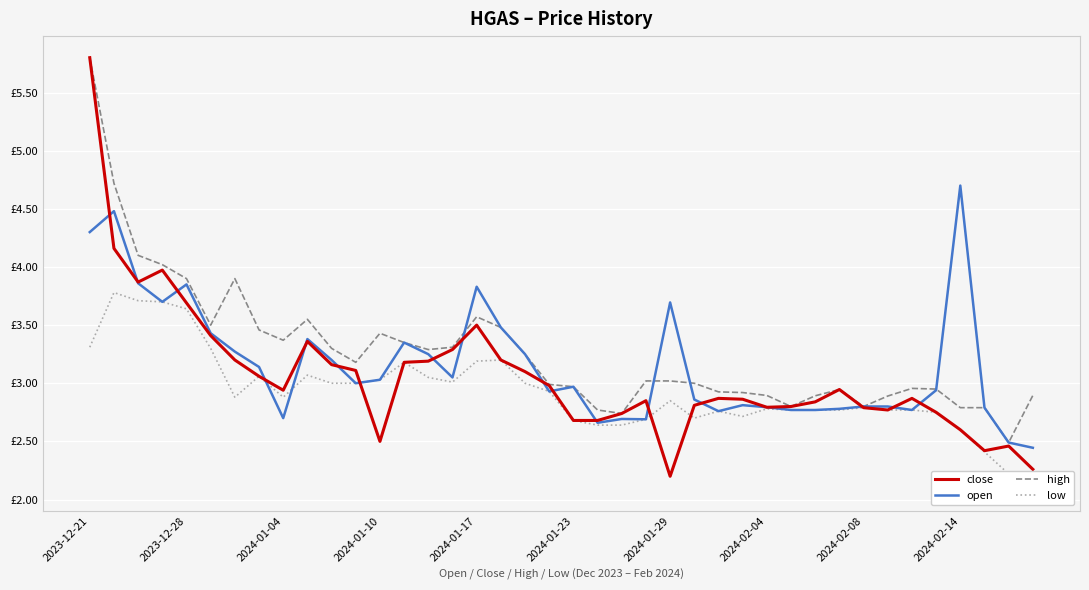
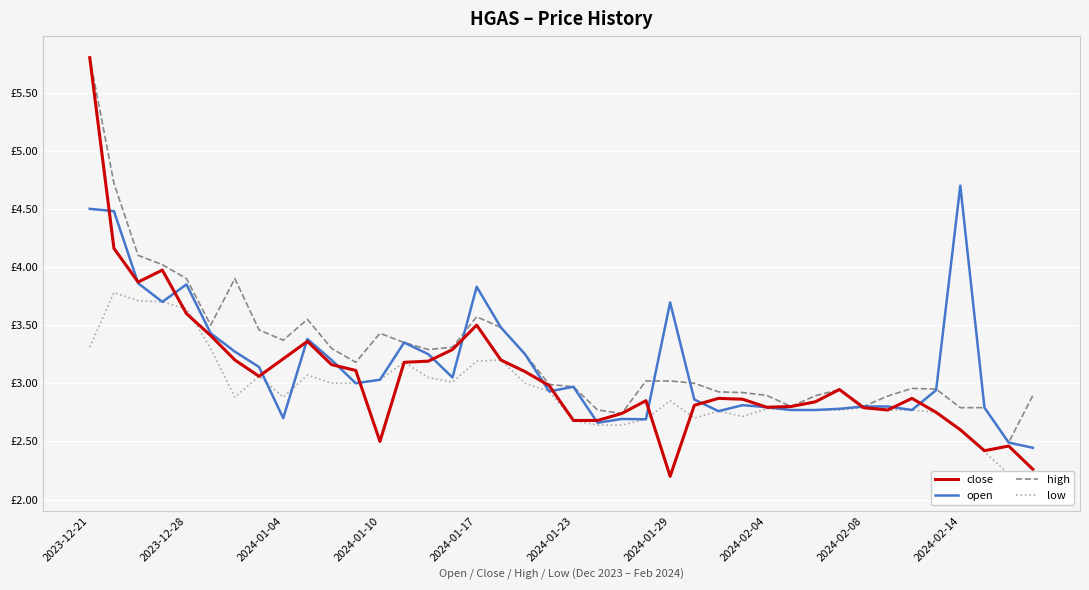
open, 2023-12-21: £4.3 -> £4.5
close, 2023-12-28: £3.69 -> £3.60
close, 2024-01-04: £2.94 -> £3.21
